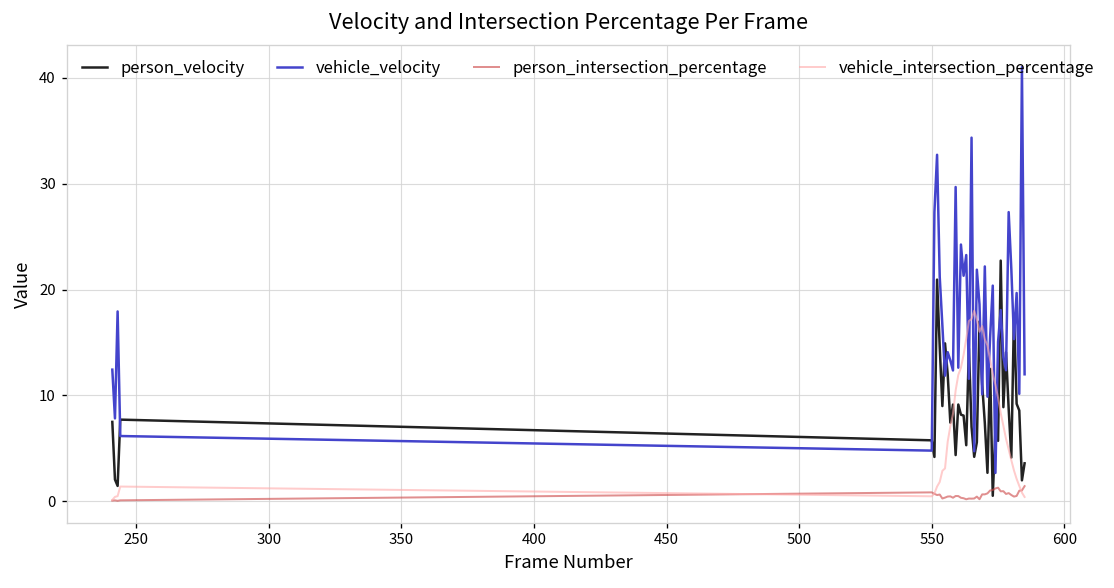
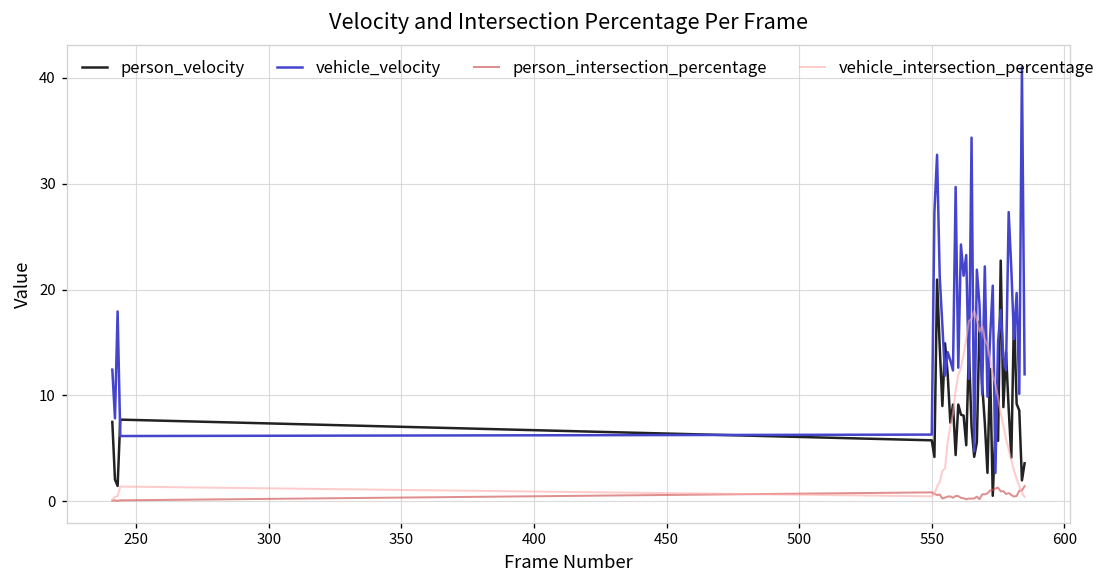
vehicle_velocity, 550: 5 -> 6
